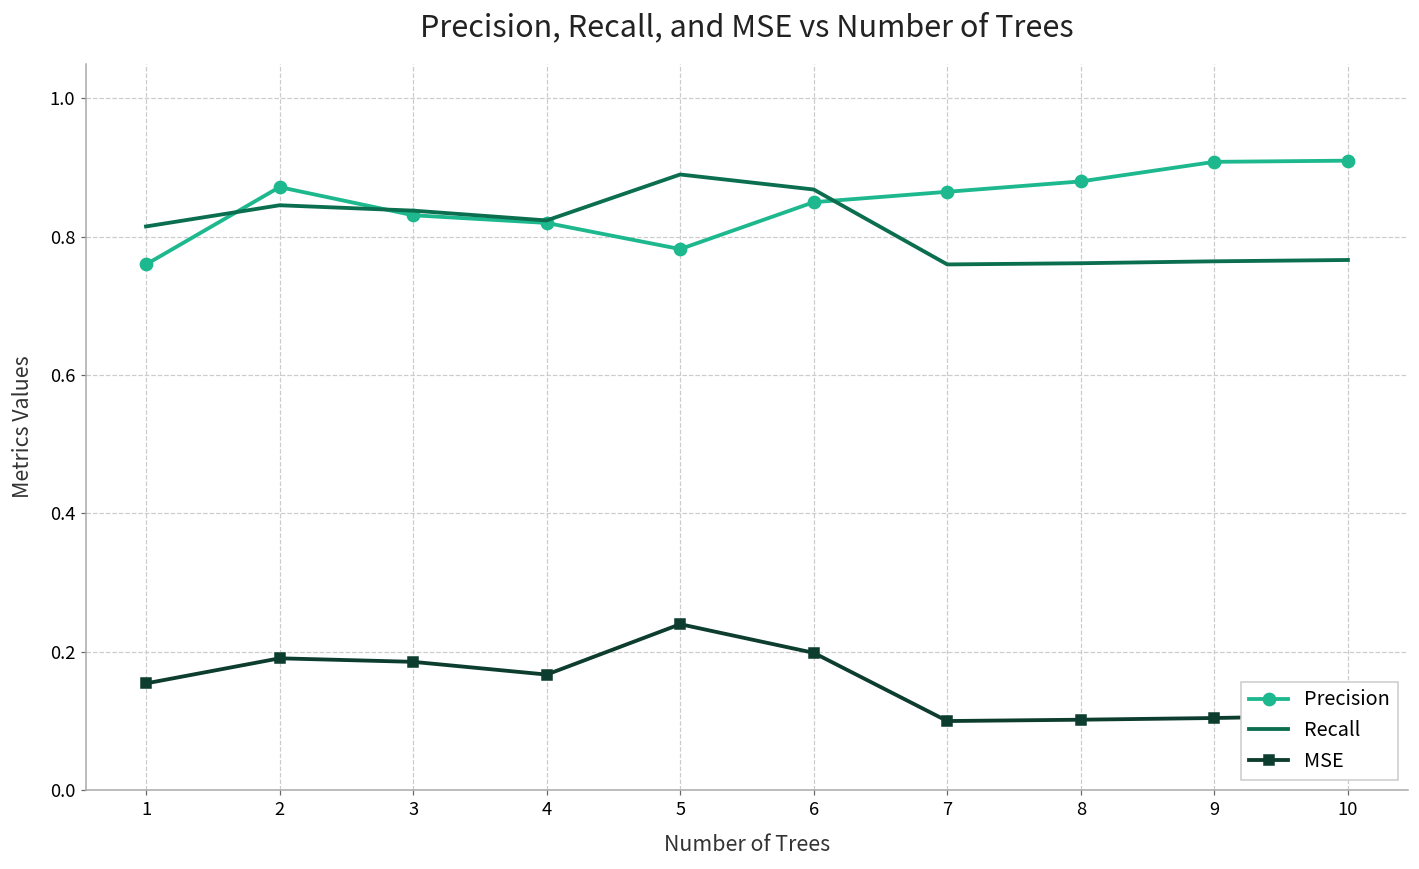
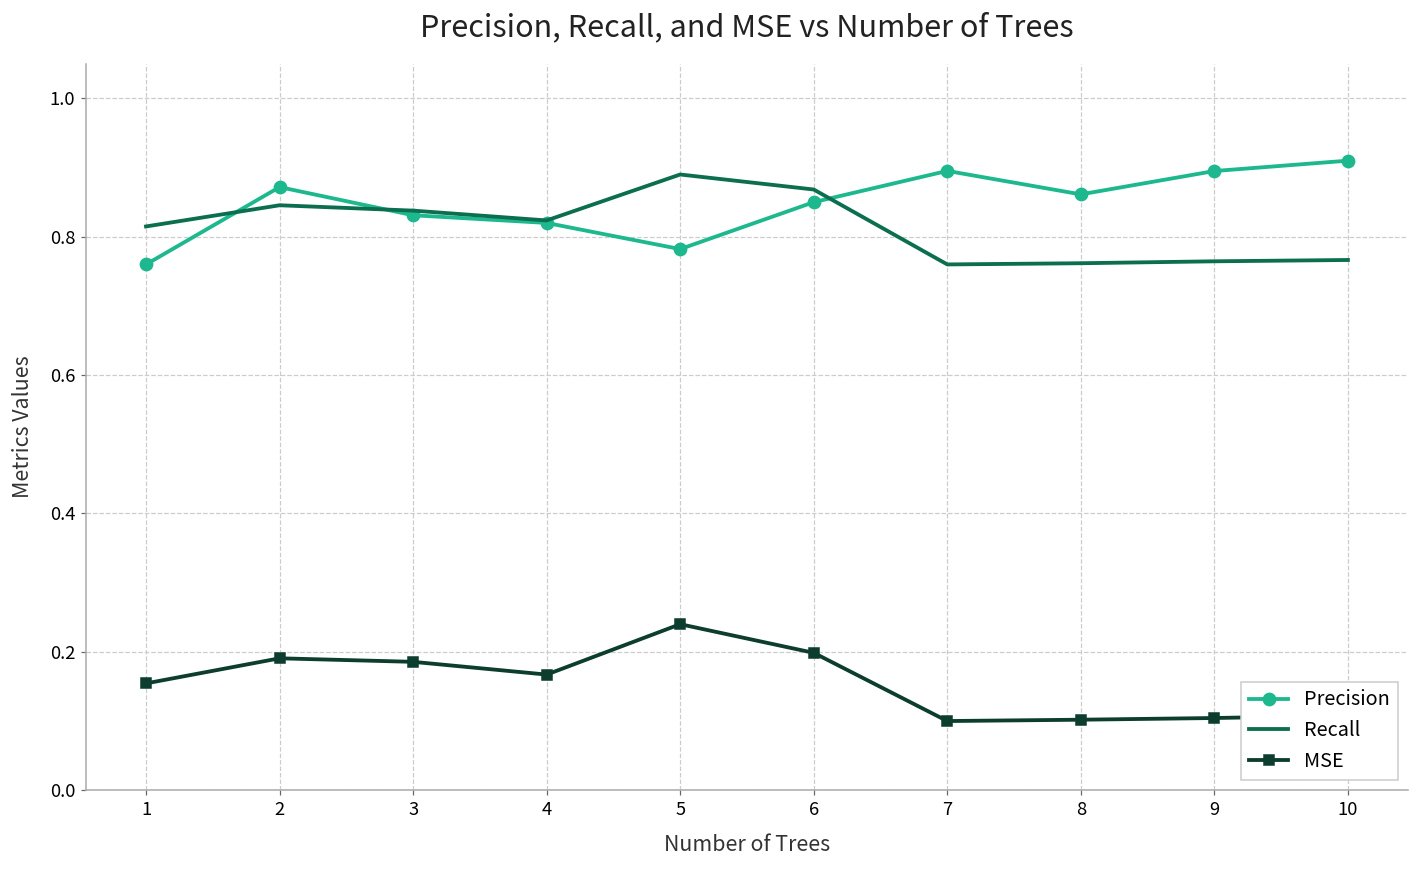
Precision, 7: 0.87 -> 0.90
Precision, 8: 0.88 -> 0.86
Precision, 9: 0.91 -> 0.90
